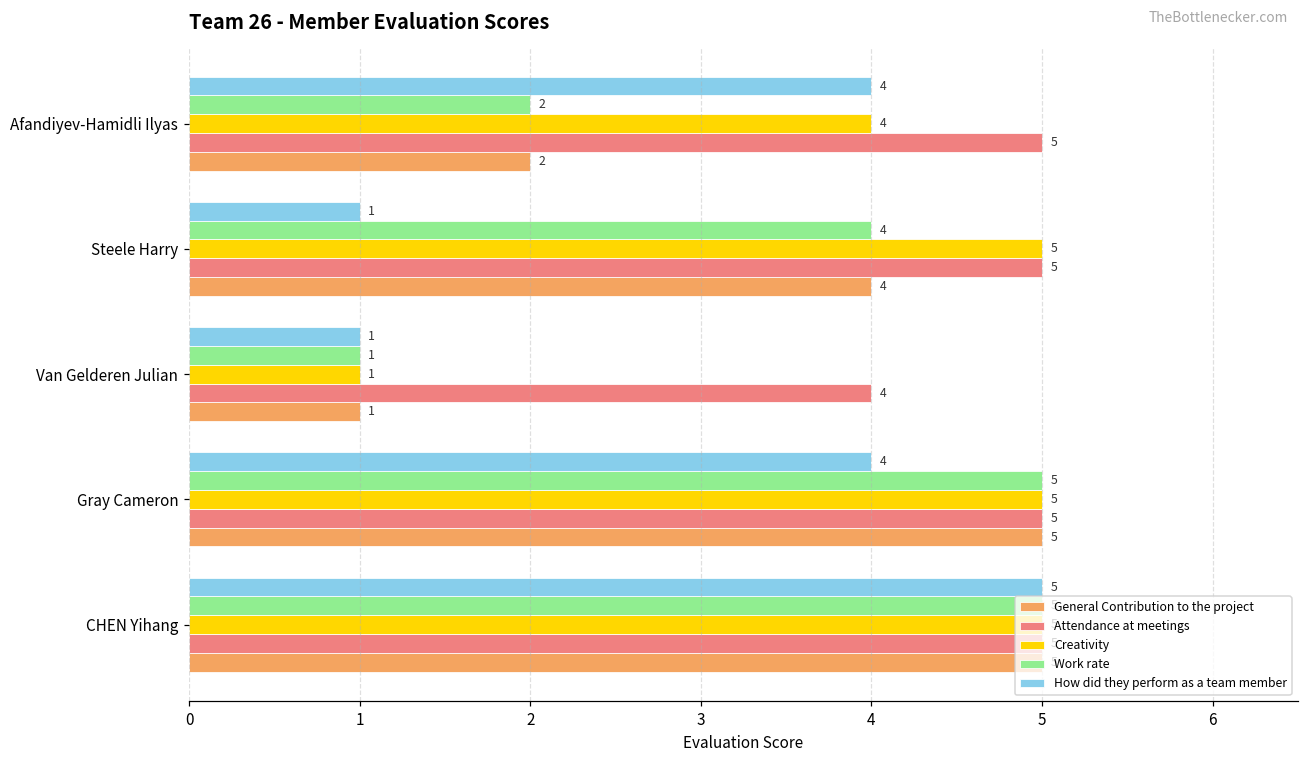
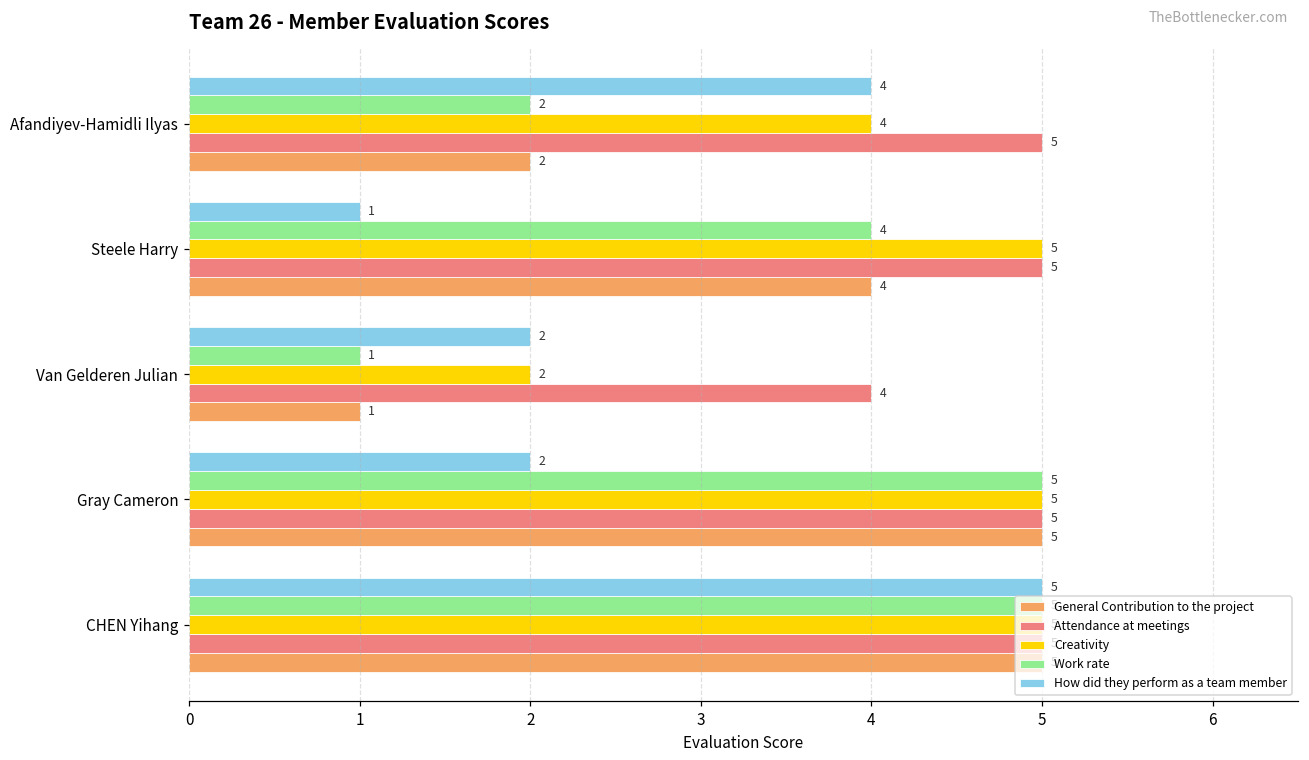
How did they perform as a team member, Van Gelderen Julian: 1 -> 2
Creativity, Van Gelderen Julian: 1 -> 2
How did they perform as a team member, Gray Cameron: 4 -> 2
